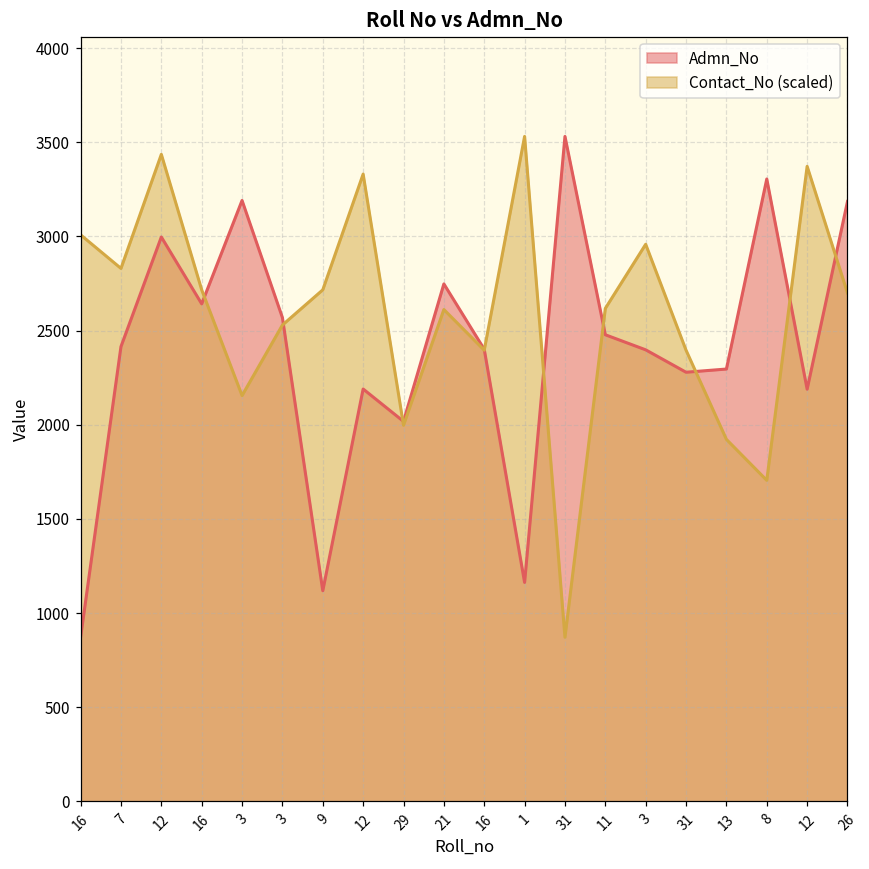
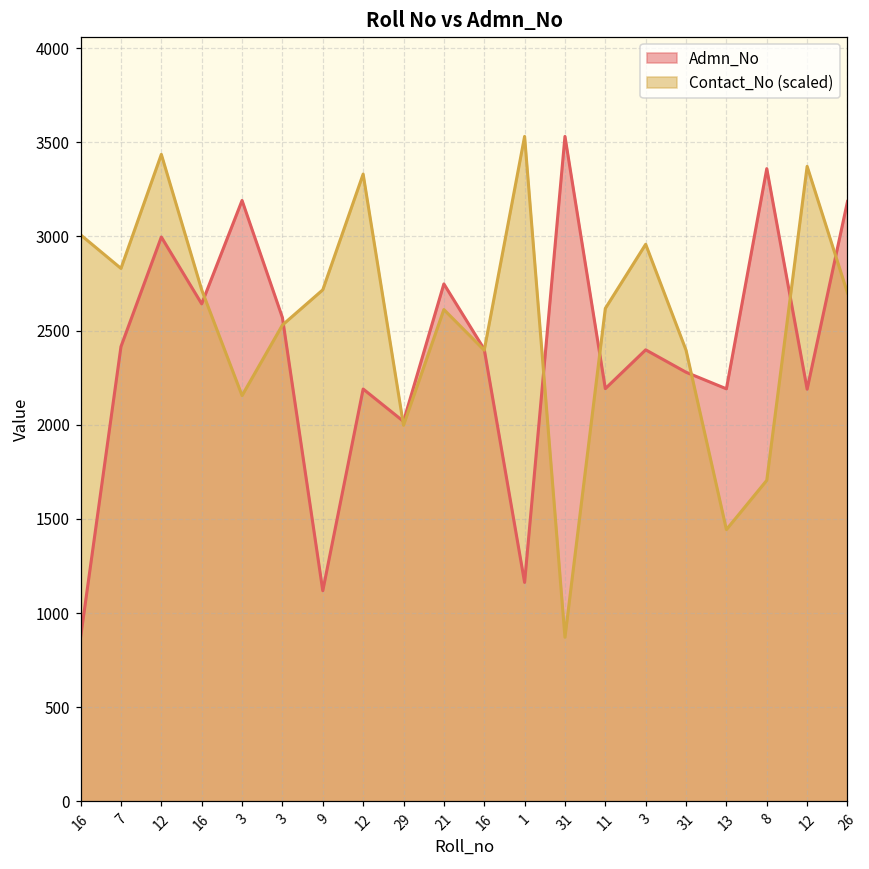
Admn_No, 11: 2480 -> 2190
Admn_No, 13: 2300 -> 2190
Contact_No (scaled), 13: 1920 -> 1440
Admn_No, 8: 3310 -> 3360
